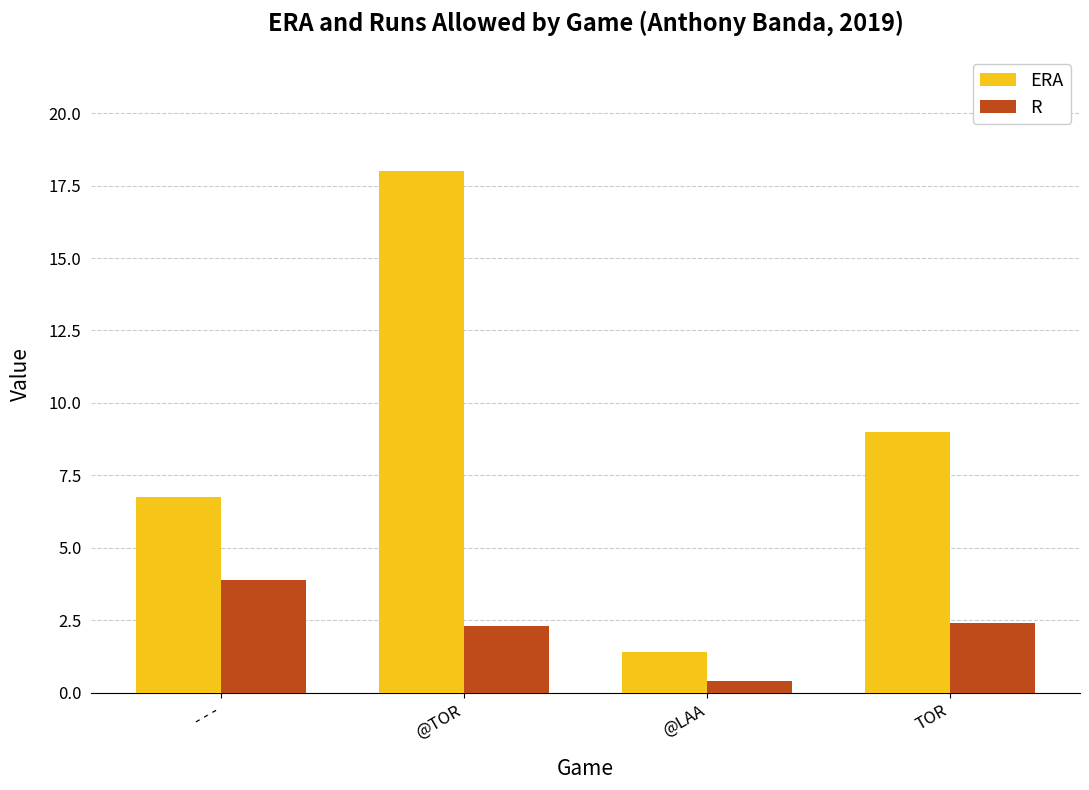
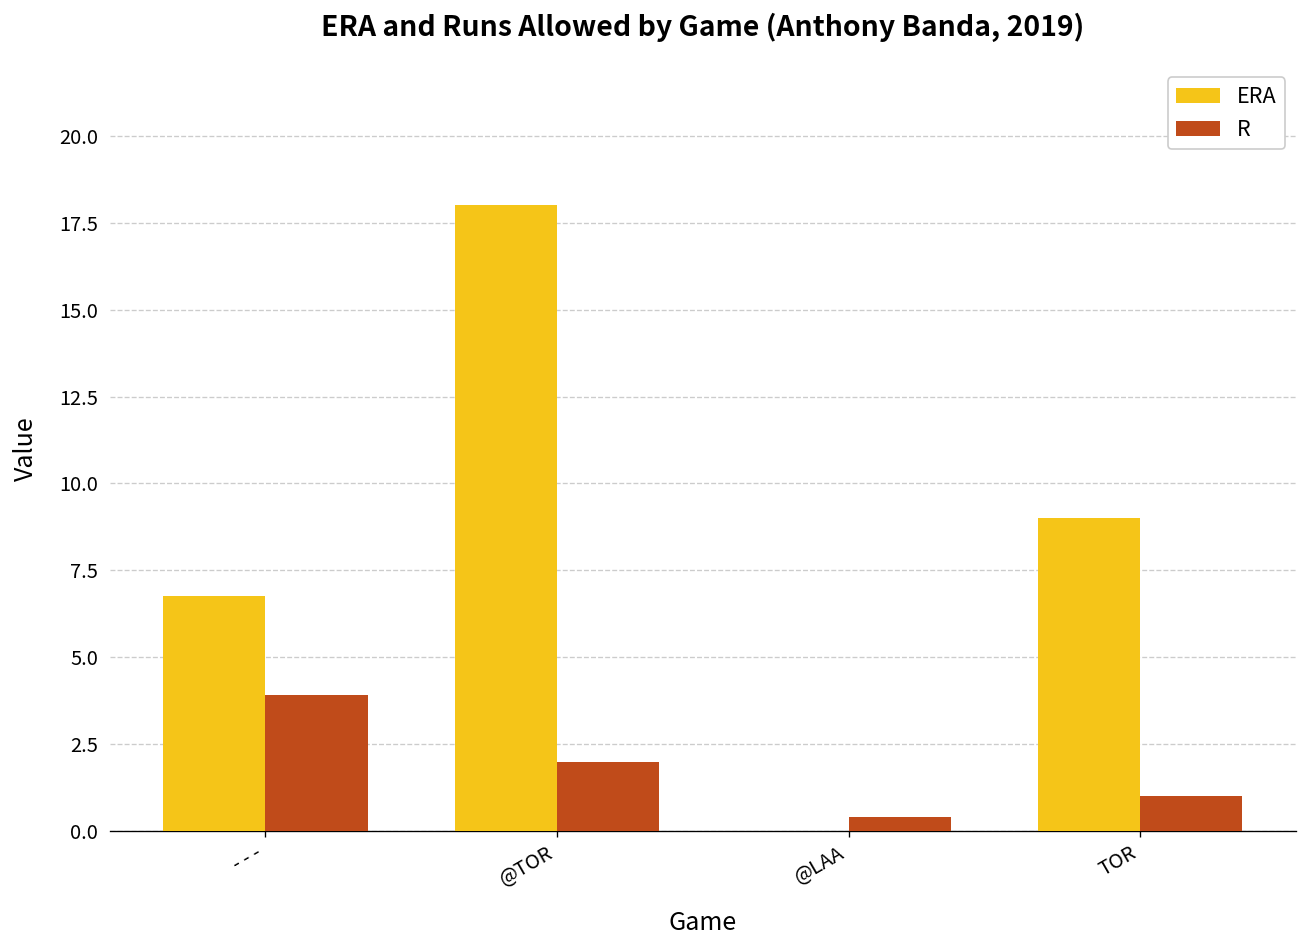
R, @TOR: 2.3 -> 2.0
ERA, @LAA: 1.4 -> 0.0
R, TOR: 2.4 -> 1.0
